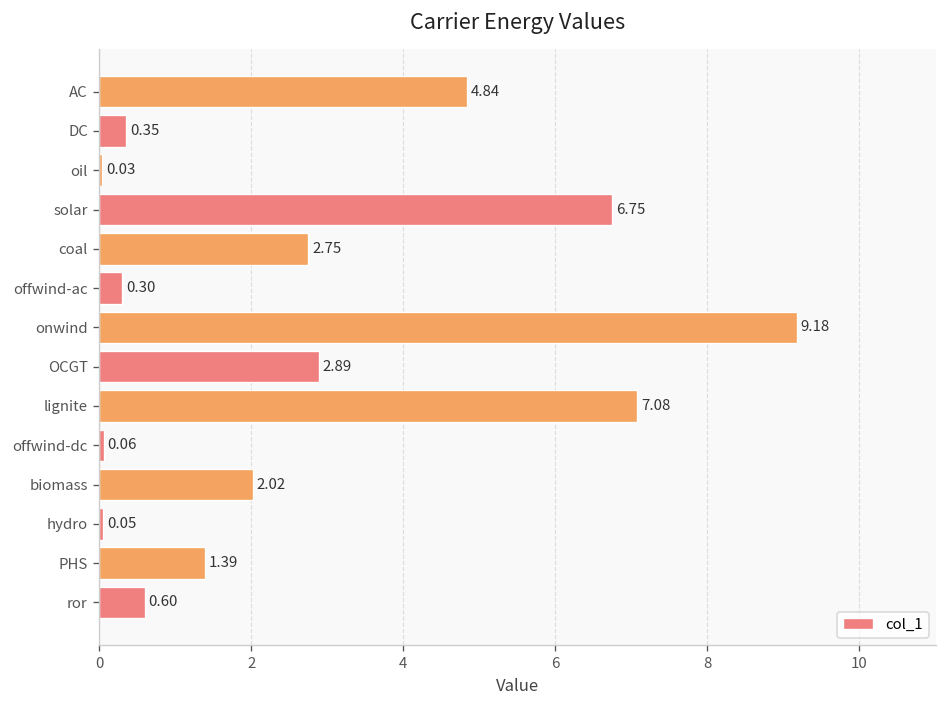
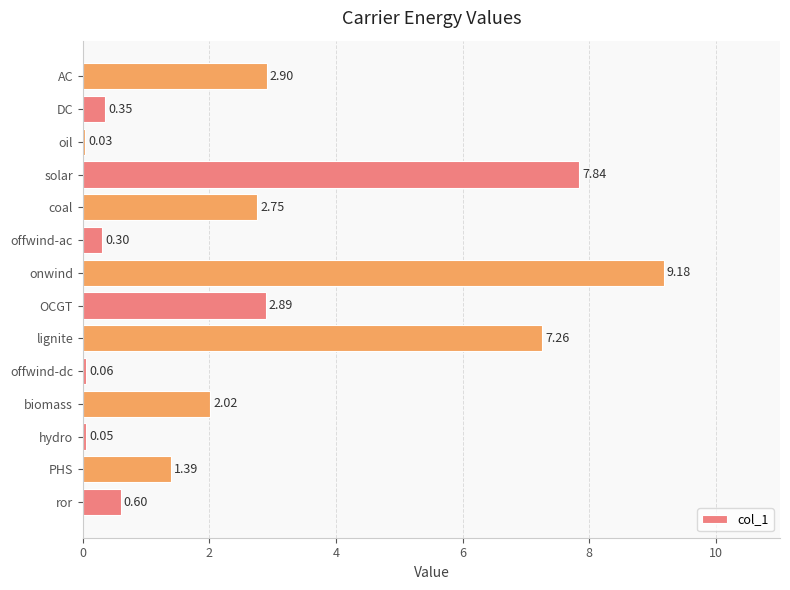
AC: 4.84 -> 2.90
solar: 6.75 -> 7.84
lignite: 7.08 -> 7.26
